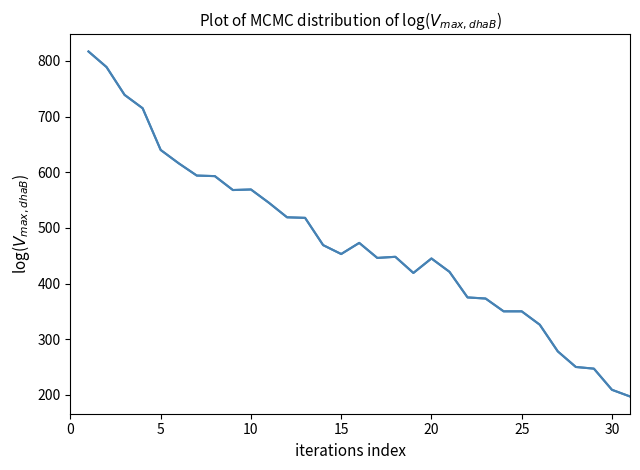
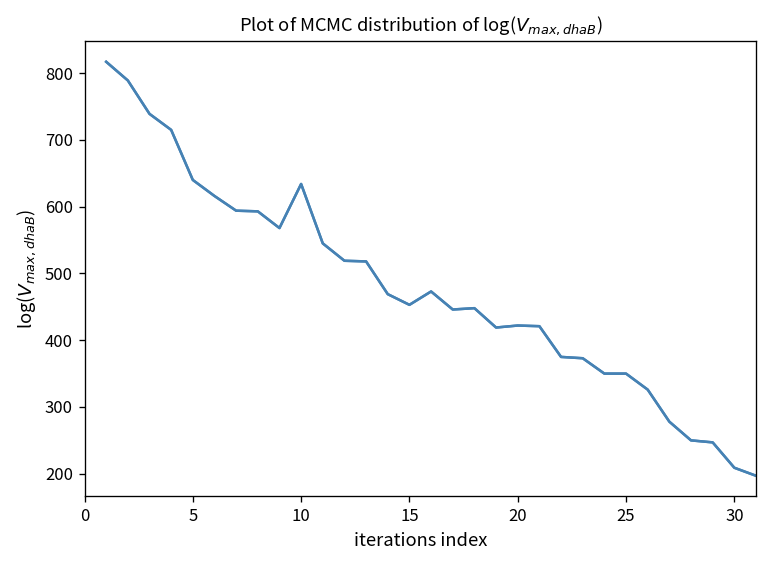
10: 570 -> 630
20: 450 -> 420
